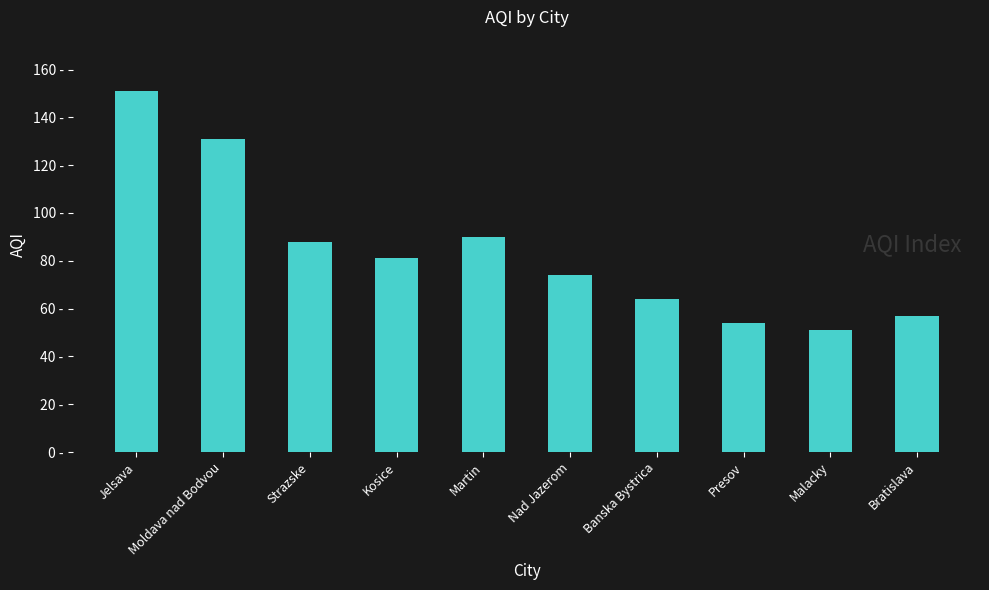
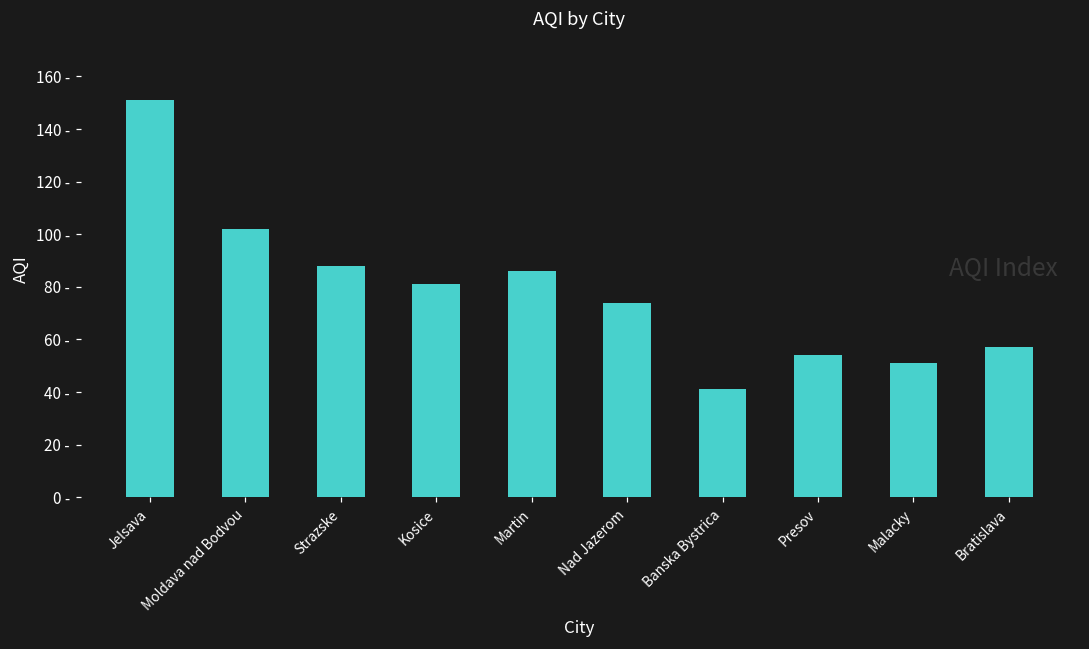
Moldava nad Bodvou: 131 - -> 102 -
Martin: 90 - -> 86 -
Banska Bystrica: 64 - -> 41 -
